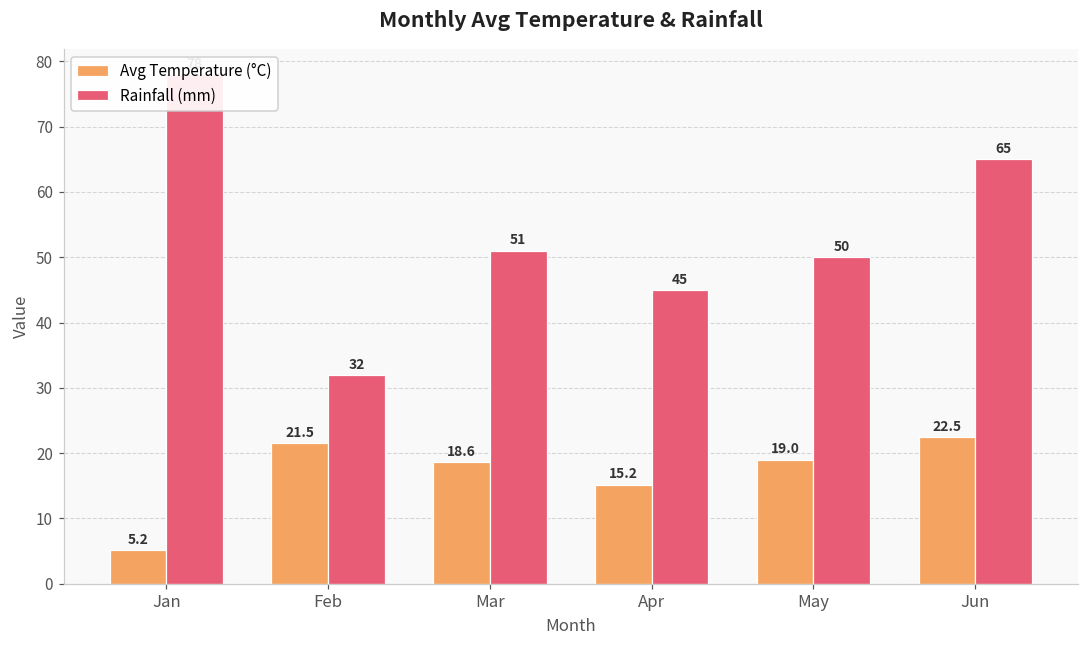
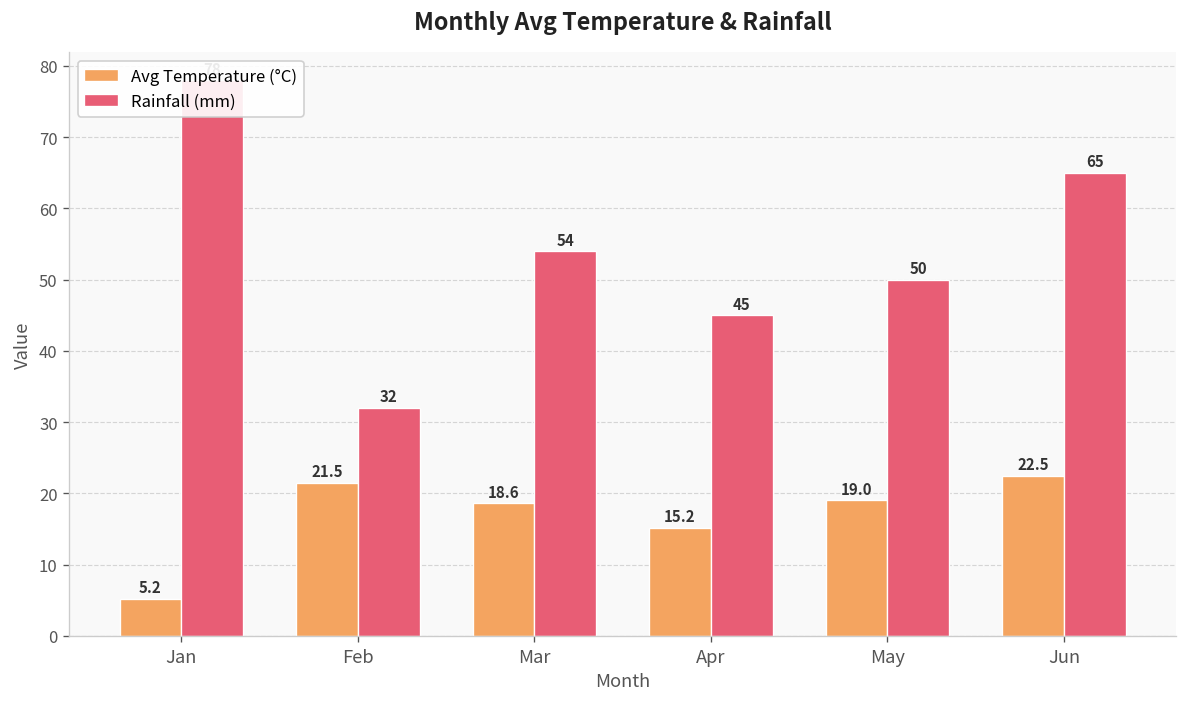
Rainfall (mm), Mar: 51 -> 54
